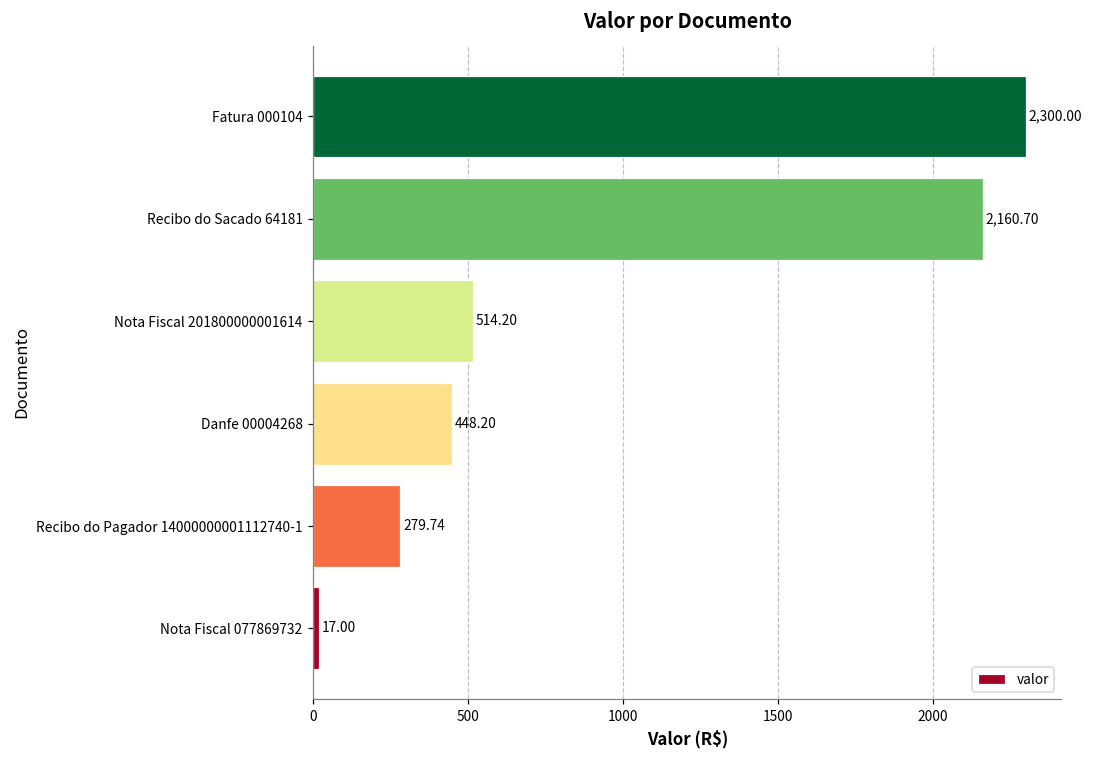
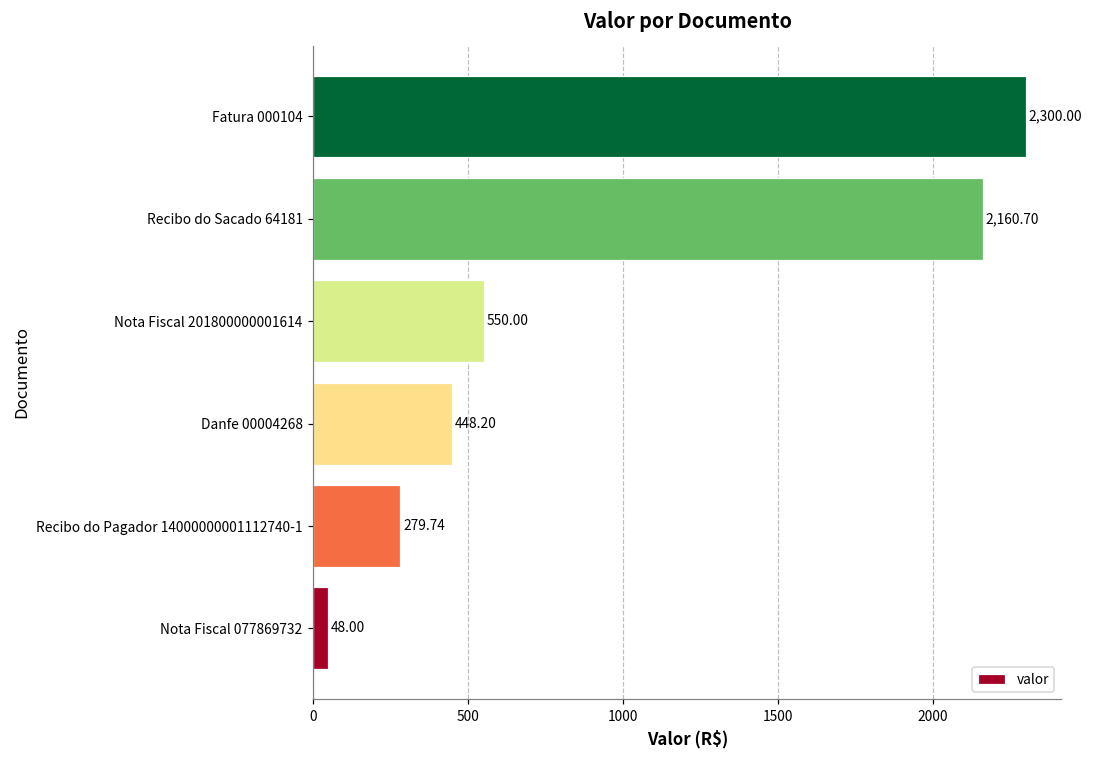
Nota Fiscal 201800000001614: 514.20 -> 550.00
Nota Fiscal 077869732: 17.00 -> 48.00
